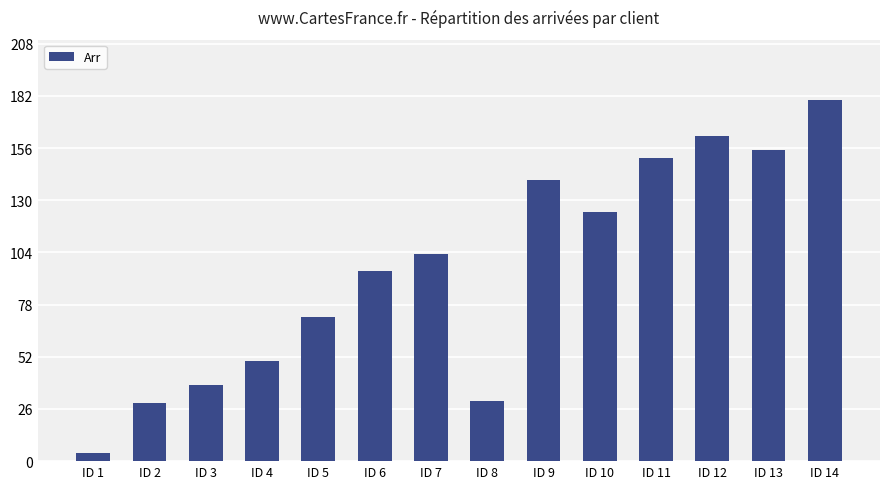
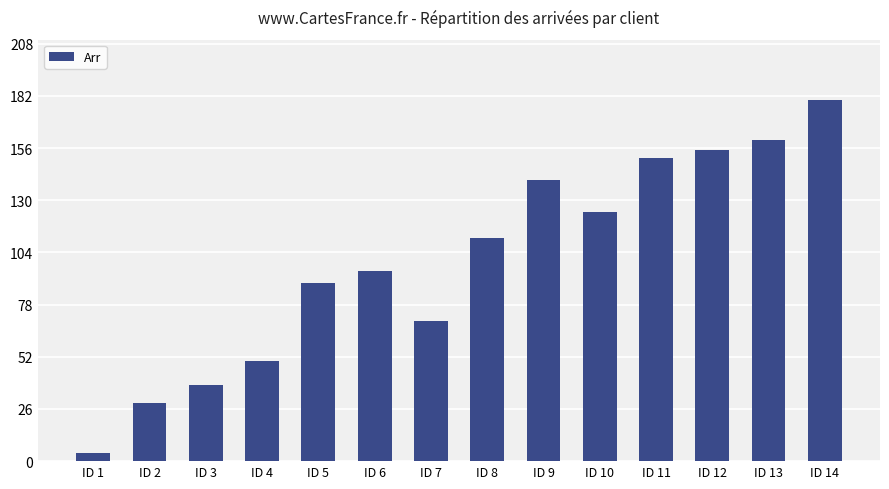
ID 5: 72 -> 89
ID 7: 103 -> 70
ID 8: 30 -> 111
ID 12: 162 -> 155
ID 13: 155 -> 160
